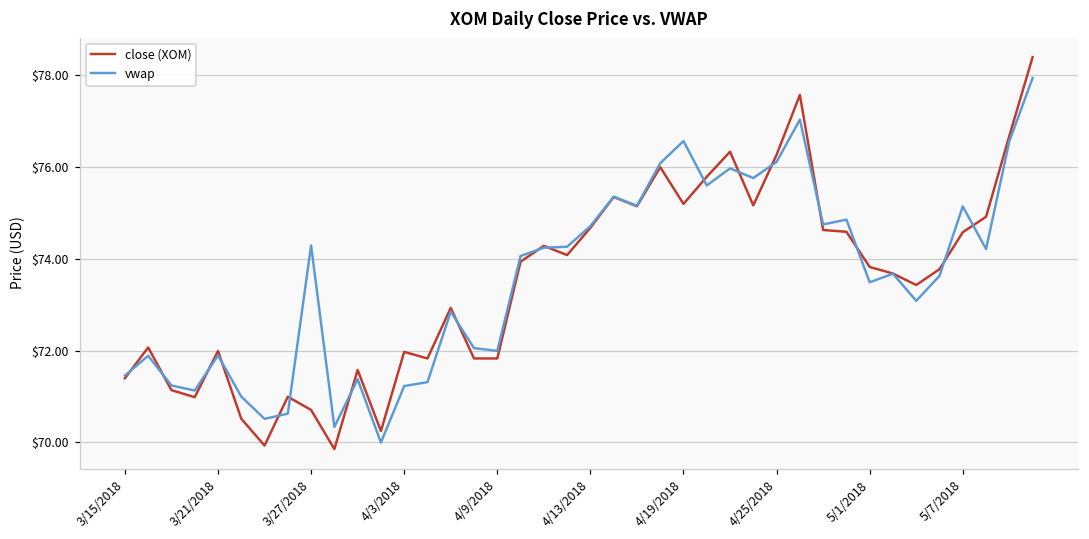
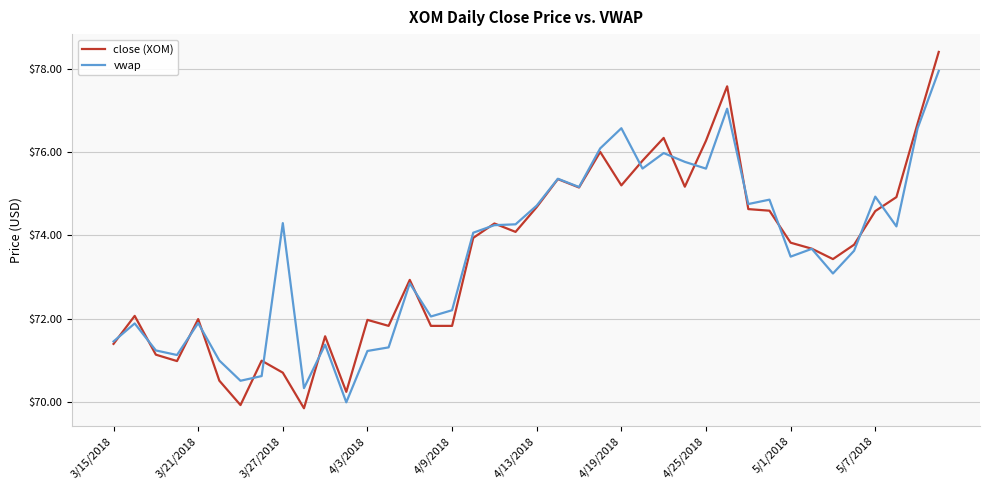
vwap, 4/9/2018: $72.0 -> $72.2
vwap, 4/25/2018: $76.1 -> $75.6
vwap, 5/7/2018: $75.1 -> $74.9
